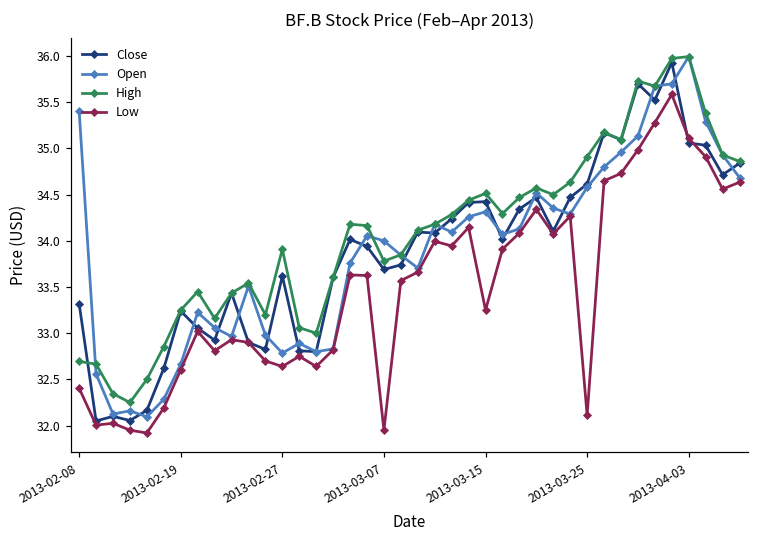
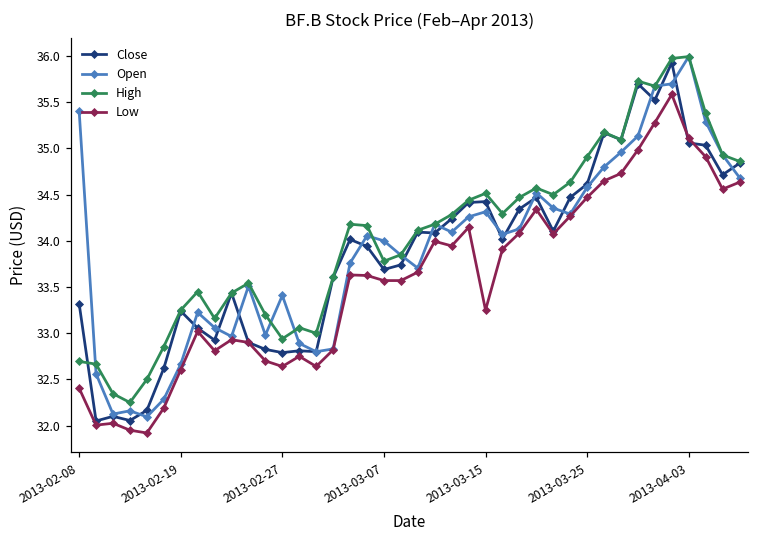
Close, 2013-02-27: 33.6 -> 32.8
Open, 2013-02-27: 32.8 -> 33.4
High, 2013-02-27: 33.9 -> 32.9
Low, 2013-03-07: 32.0 -> 33.6
Low, 2013-03-25: 32.1 -> 34.5
